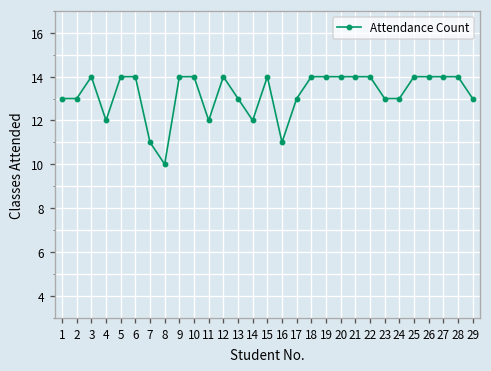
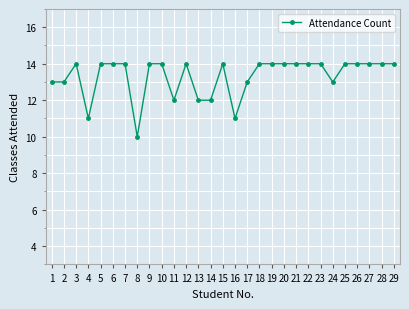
4: 12 -> 11
7: 11 -> 14
13: 13 -> 12
23: 13 -> 14
29: 13 -> 14
